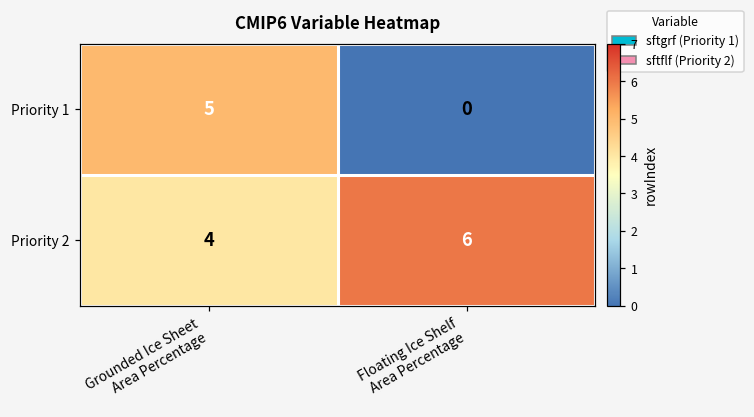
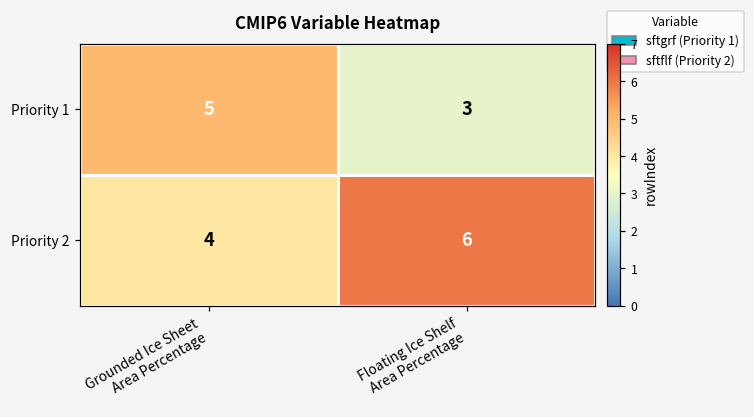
Priority 1, Floating Ice Shelf Area Percentage: 0 -> 3
